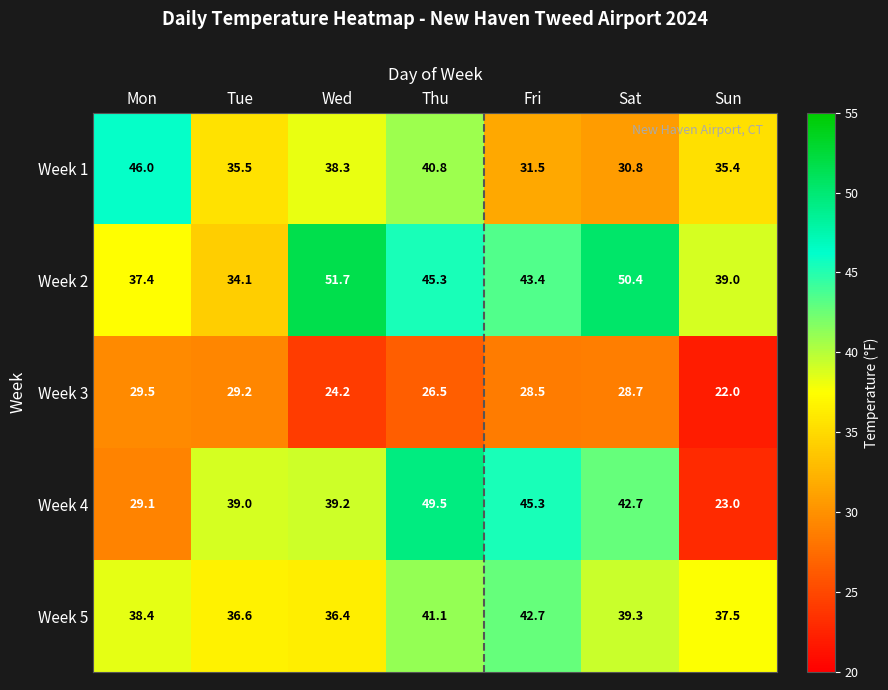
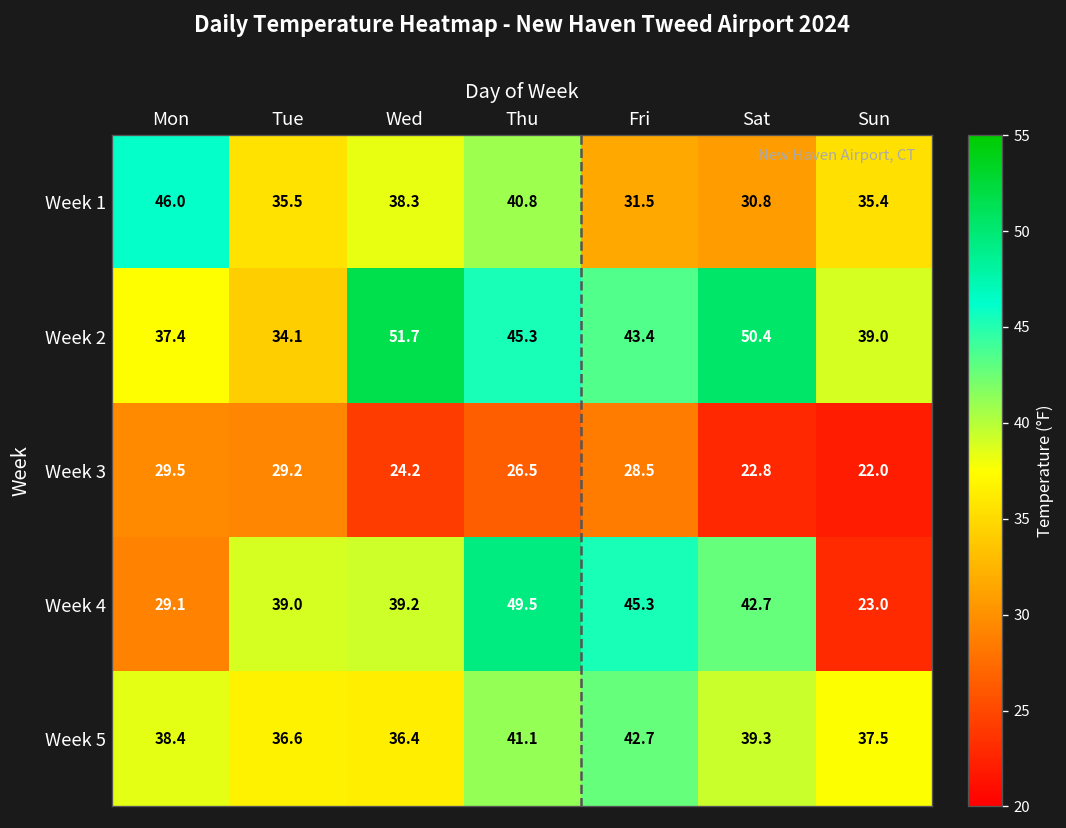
Week 3, Sat: 28.7 -> 22.8
